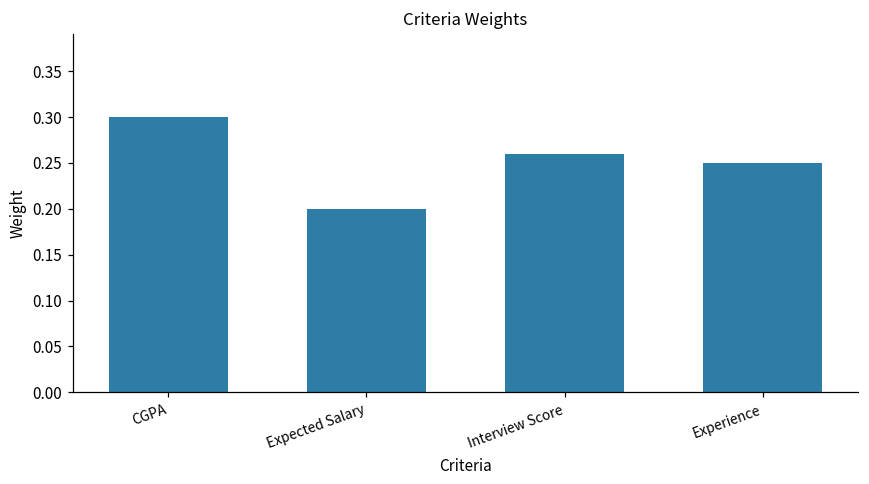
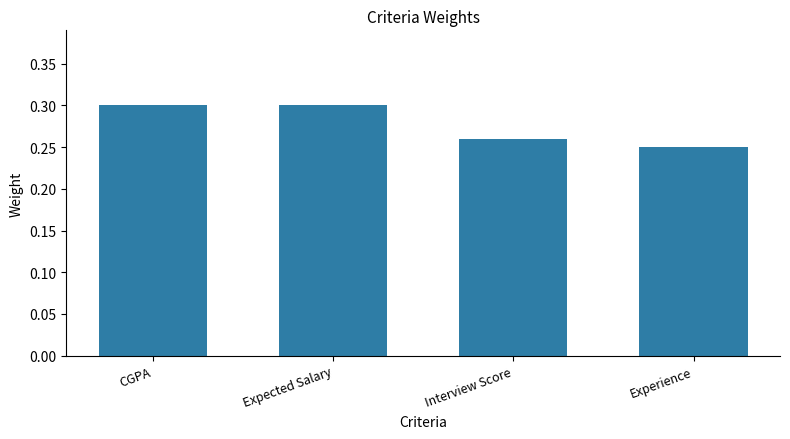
Expected Salary: 0.2 -> 0.3
